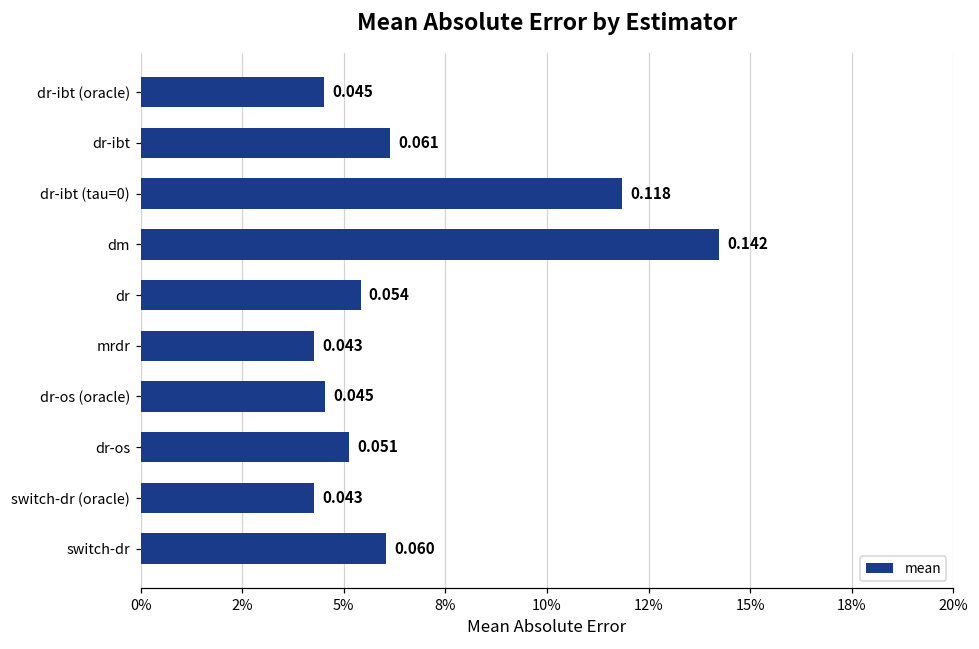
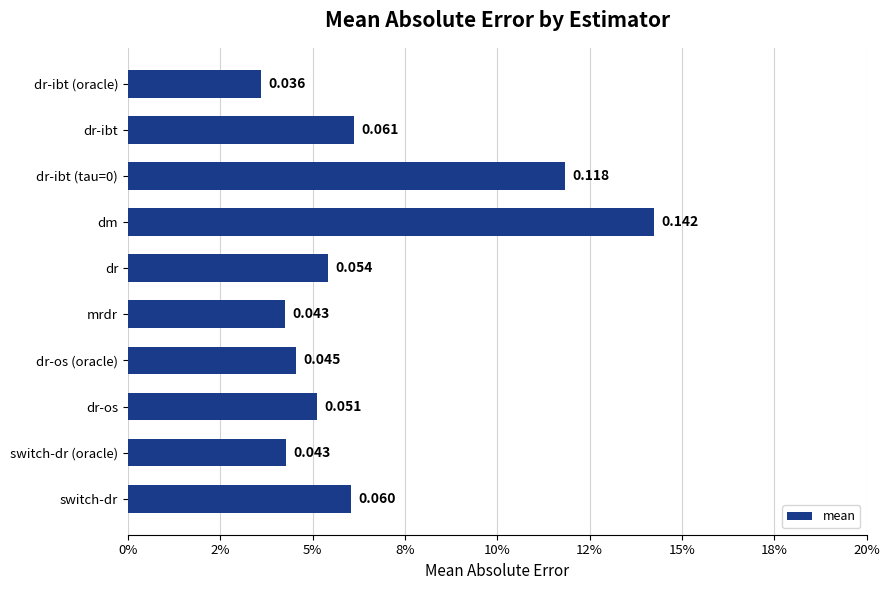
dr-ibt (oracle): 0.045 -> 0.036
